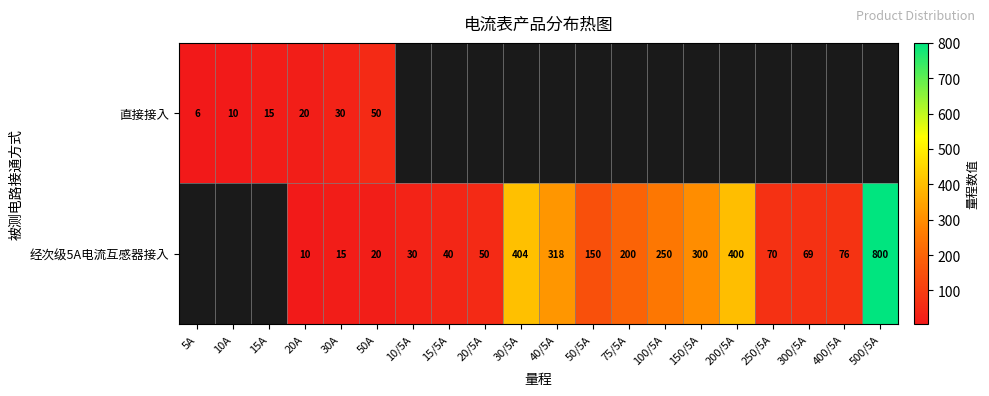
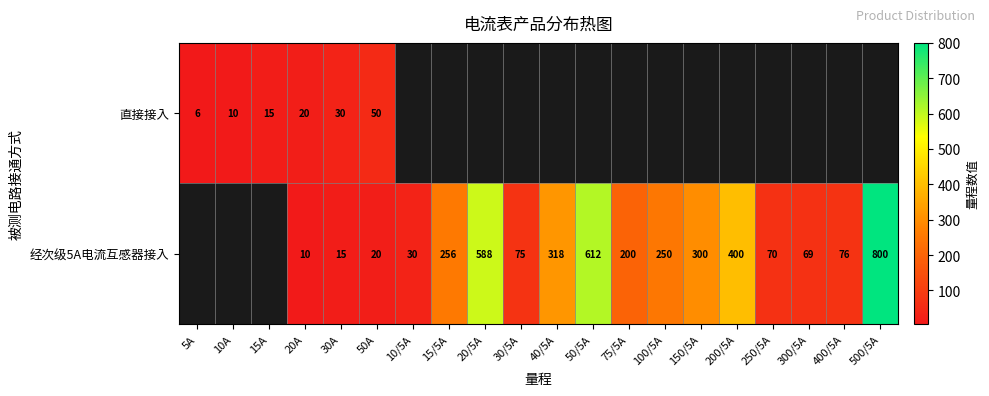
经次级5A电流互感器接入, 15/5A: 40 -> 256
经次级5A电流互感器接入, 20/5A: 50 -> 588
经次级5A电流互感器接入, 30/5A: 404 -> 75
经次级5A电流互感器接入, 50/5A: 150 -> 612
